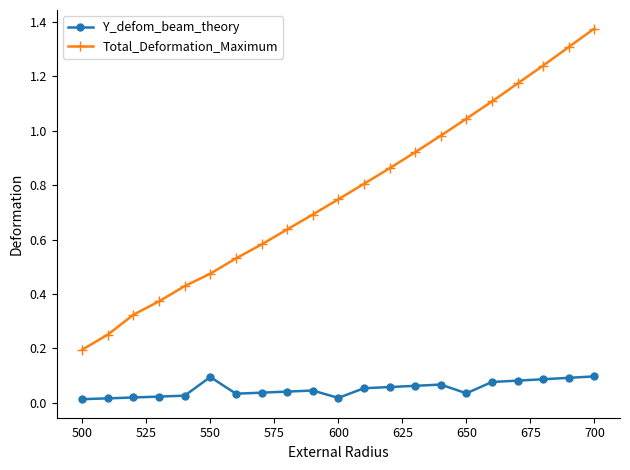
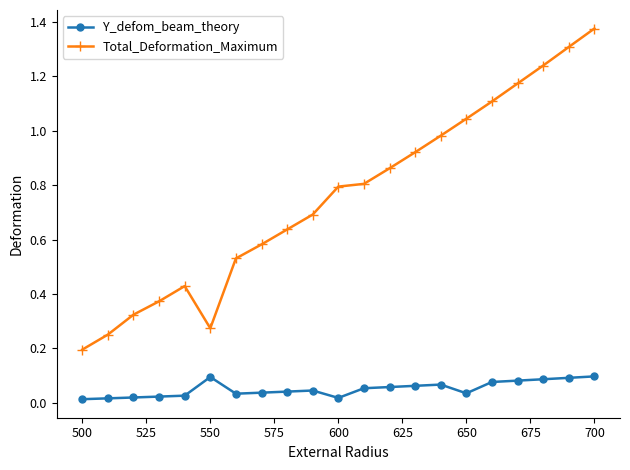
Total_Deformation_Maximum, 550: 0.48 -> 0.27
Total_Deformation_Maximum, 600: 0.75 -> 0.80
